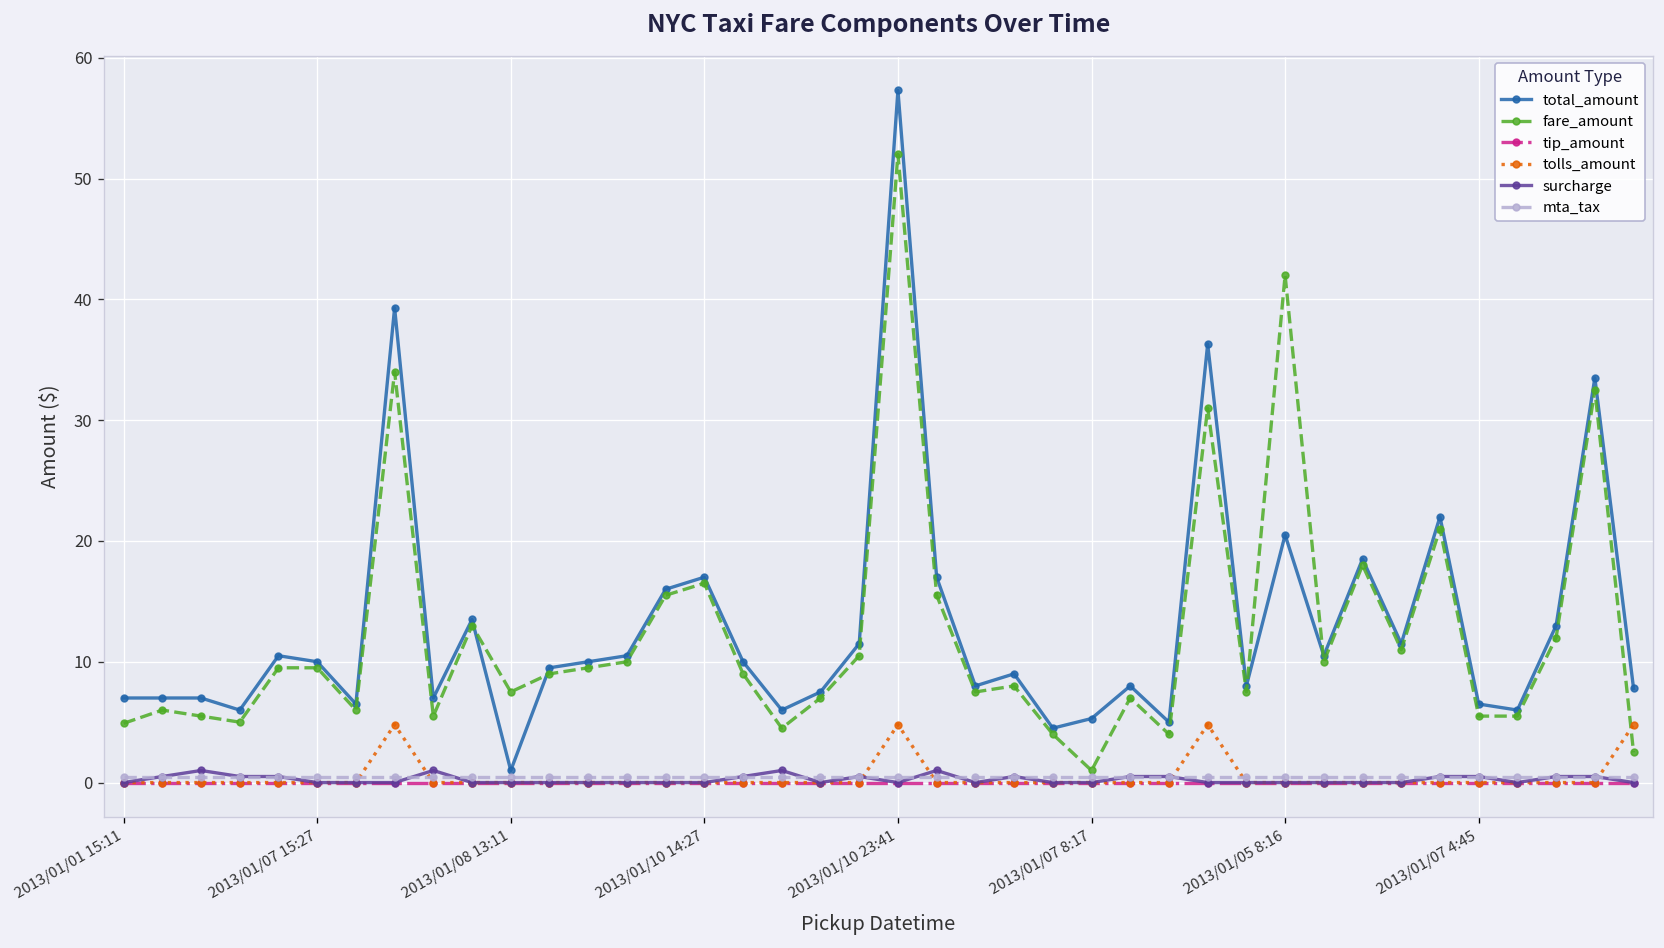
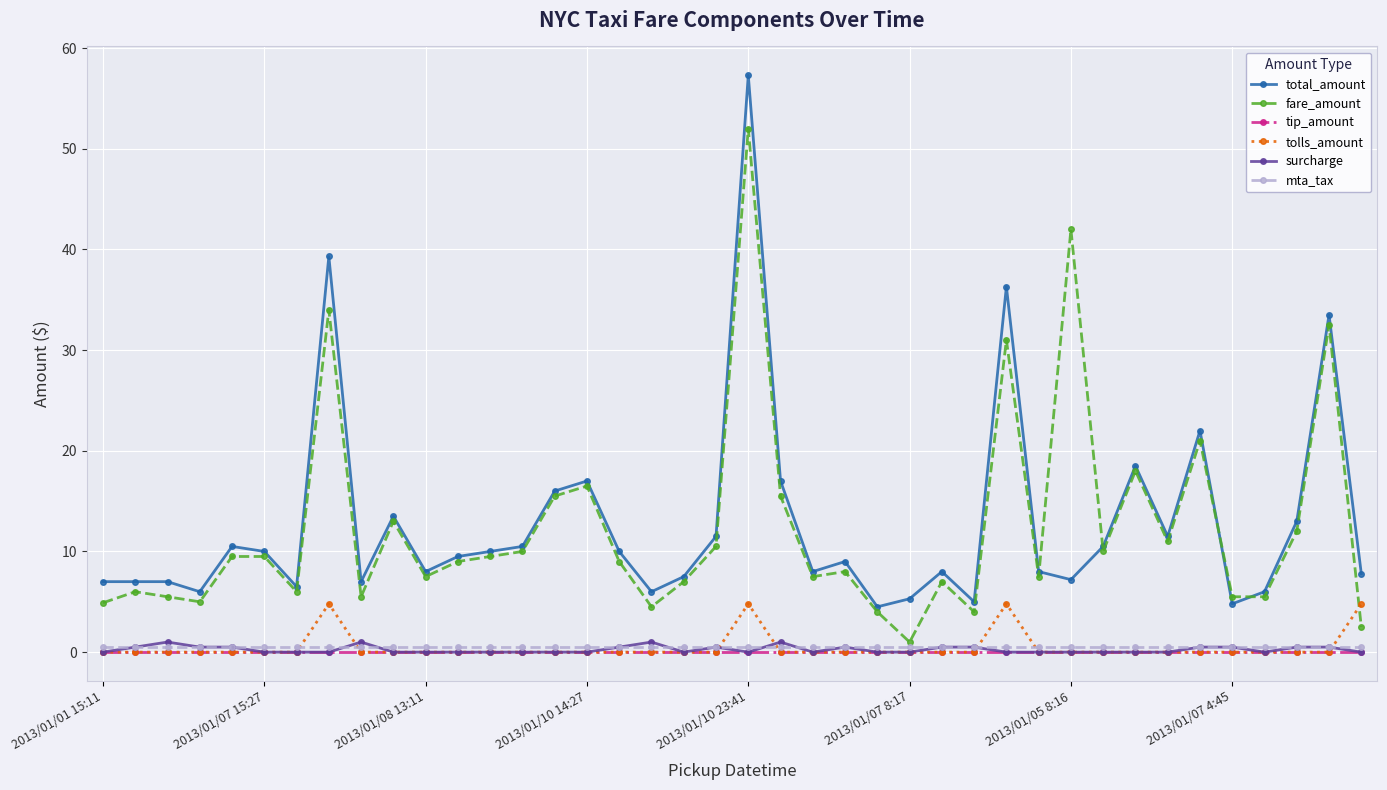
total_amount, 2013/01/08 13:11: 1 -> 8
total_amount, 2013/01/05 8:16: 20.5 -> 7.2
total_amount, 2013/01/07 4:45: 6.5 -> 4.8
